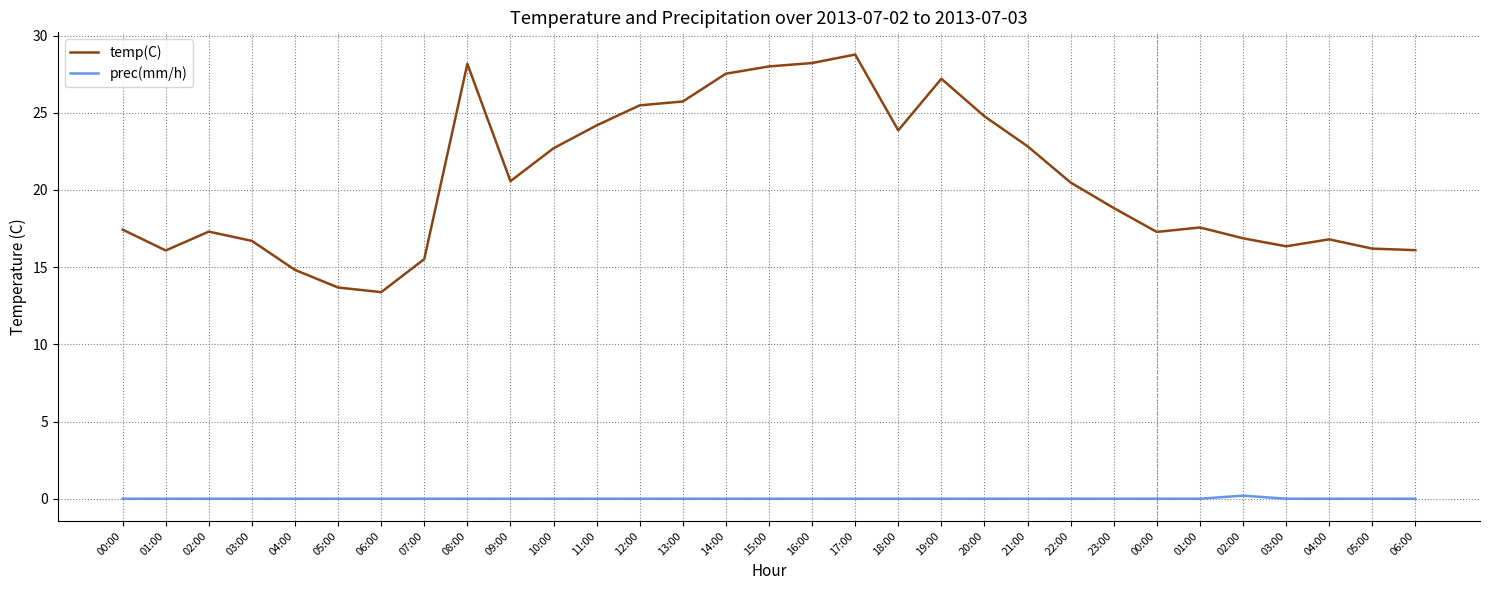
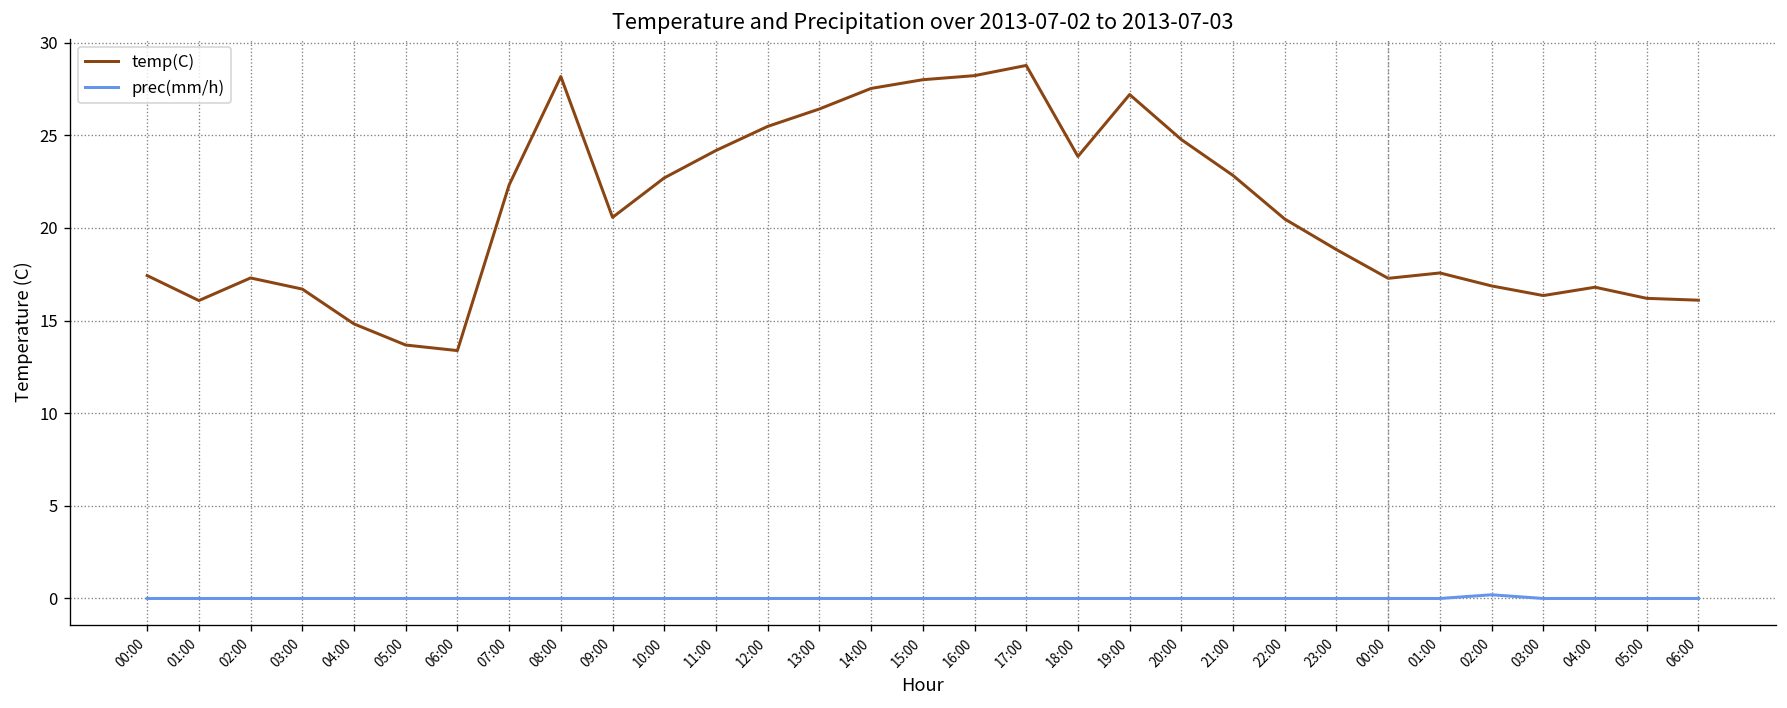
temp(C), 07:00: 15.5 -> 22.3
temp(C), 13:00: 25.7 -> 26.4
